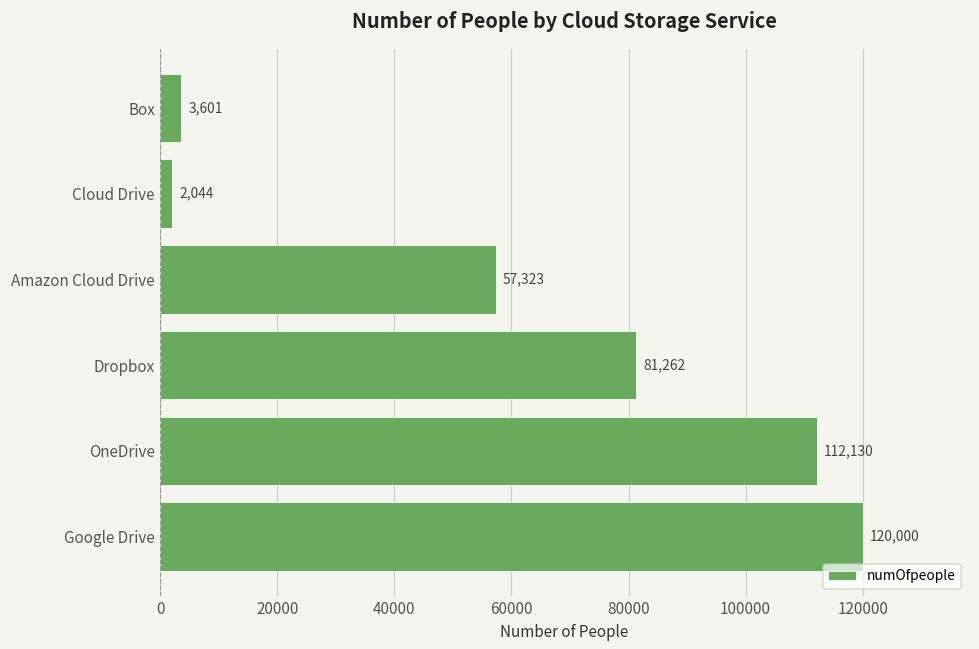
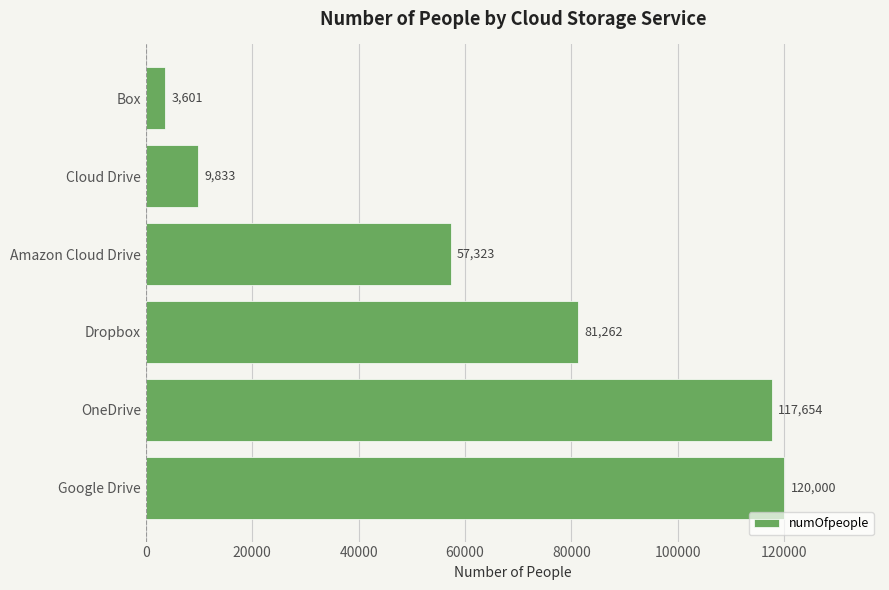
Cloud Drive: 2,044 -> 9,833
OneDrive: 112,130 -> 117,654
